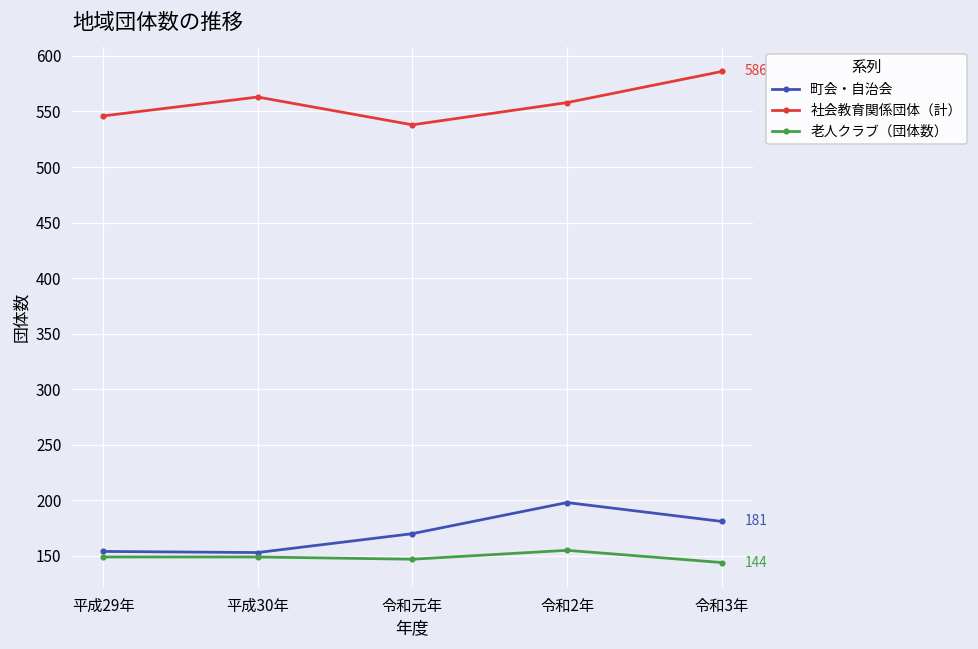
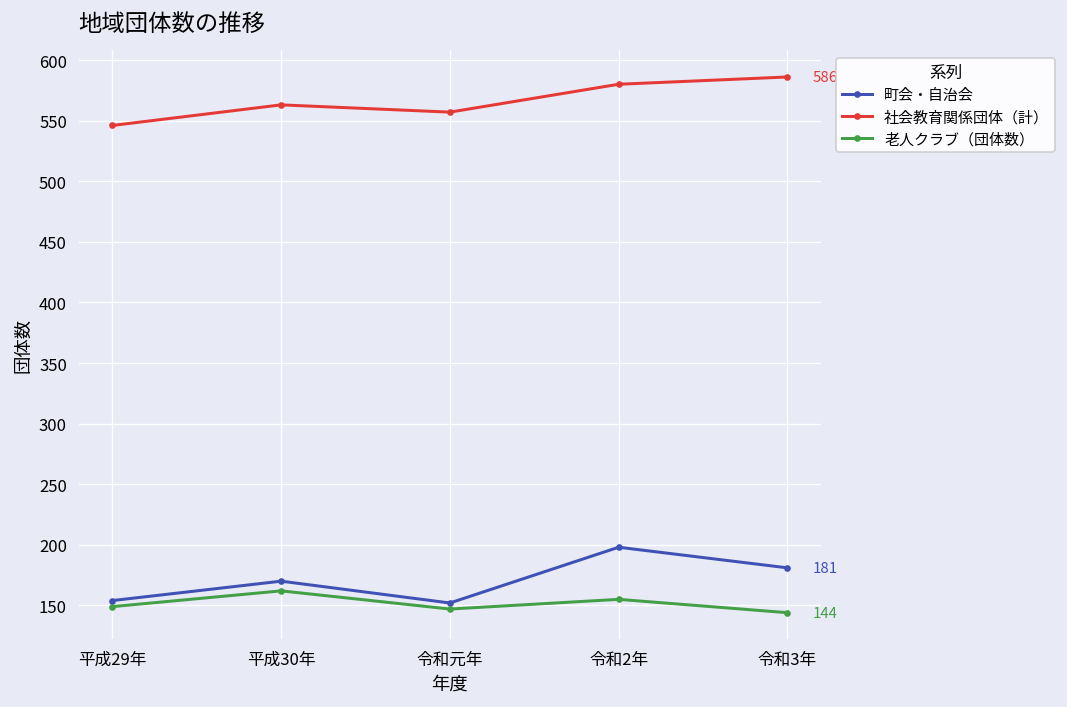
町会・自治会, 平成30年: 153 -> 170
老人クラブ（団体数）, 平成30年: 149 -> 162
町会・自治会, 令和元年: 170 -> 152
社会教育関係団体（計）, 令和元年: 538 -> 557
社会教育関係団体（計）, 令和2年: 558 -> 580
